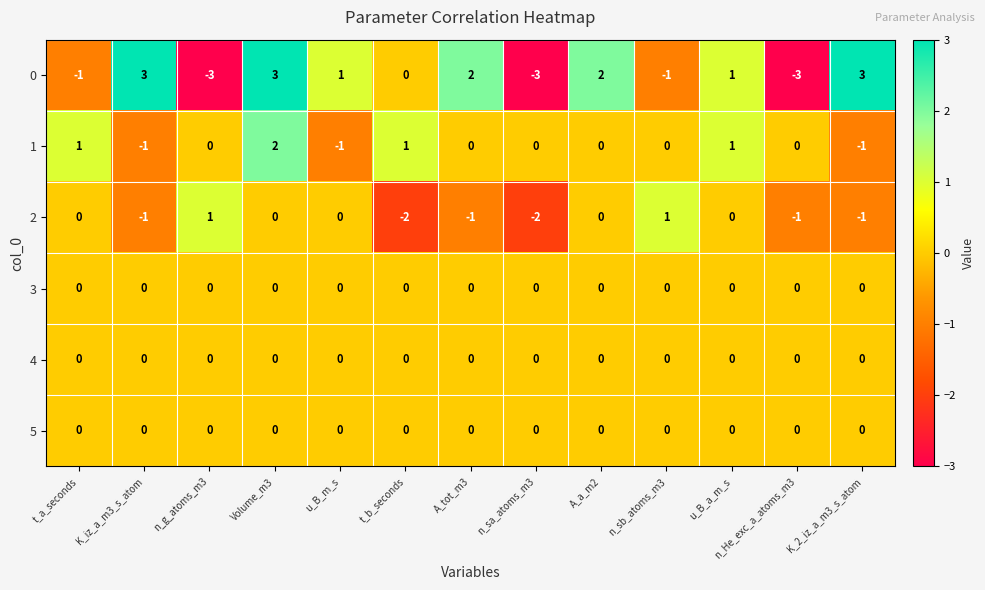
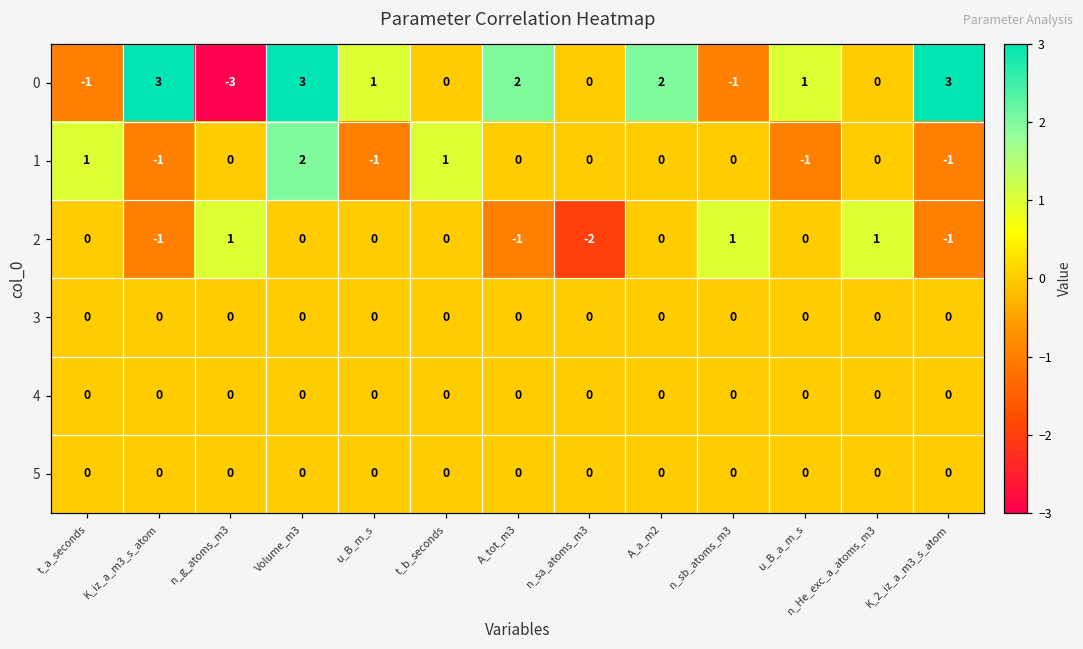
0, n_sa_atoms_m3: -3 -> 0
0, n_He_exc_a_atoms_m3: -3 -> 0
1, u_B_a_m_s: 1 -> -1
2, t_b_seconds: -2 -> 0
2, n_He_exc_a_atoms_m3: -1 -> 1
